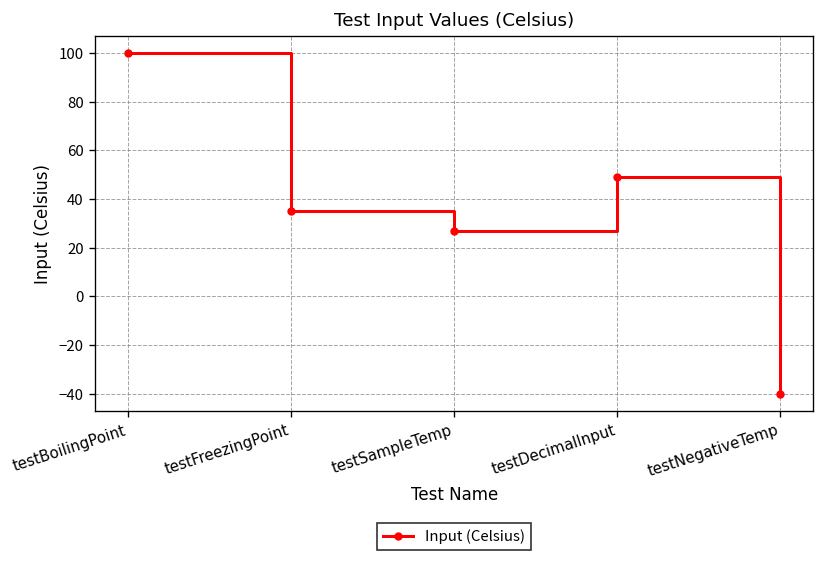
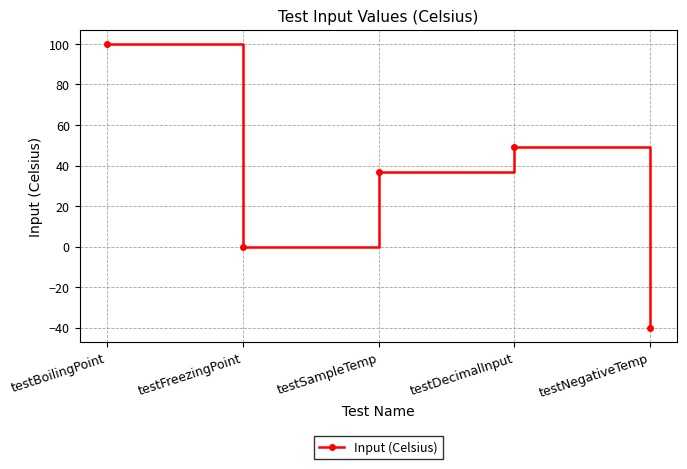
testFreezingPoint: 35 -> 0
testSampleTemp: 27 -> 37
